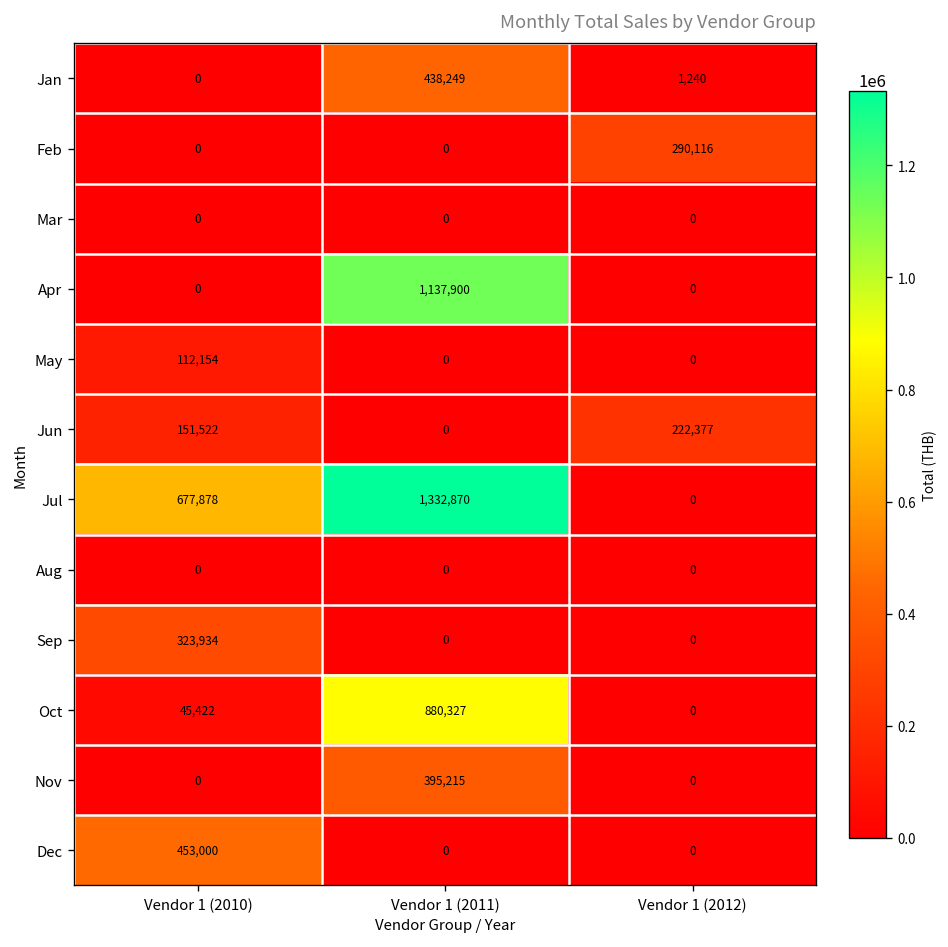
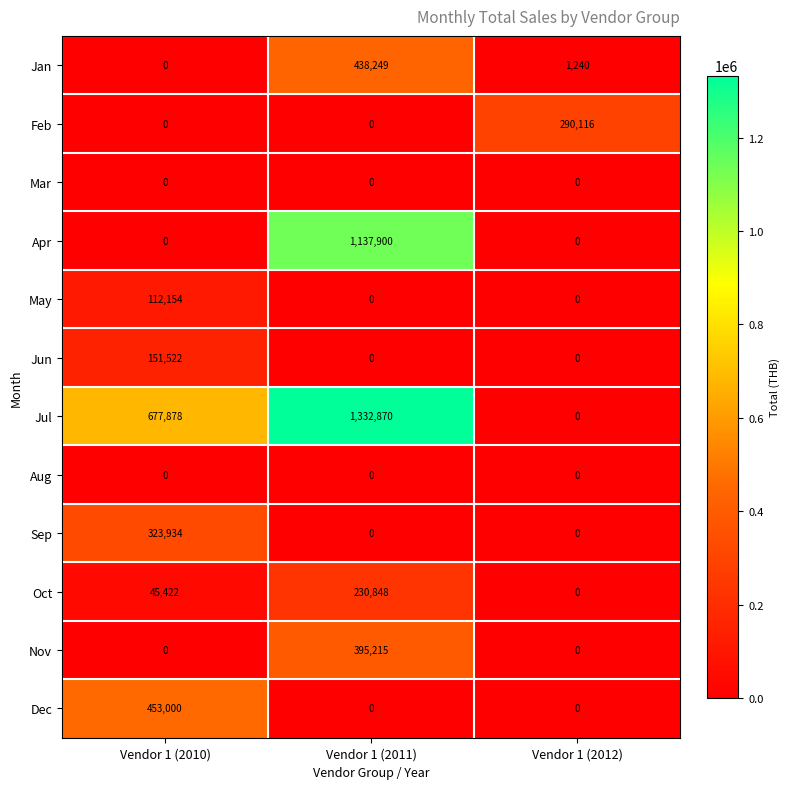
Jun, Vendor 1 (2012): 222,377 -> 0
Oct, Vendor 1 (2011): 880,327 -> 230,848
